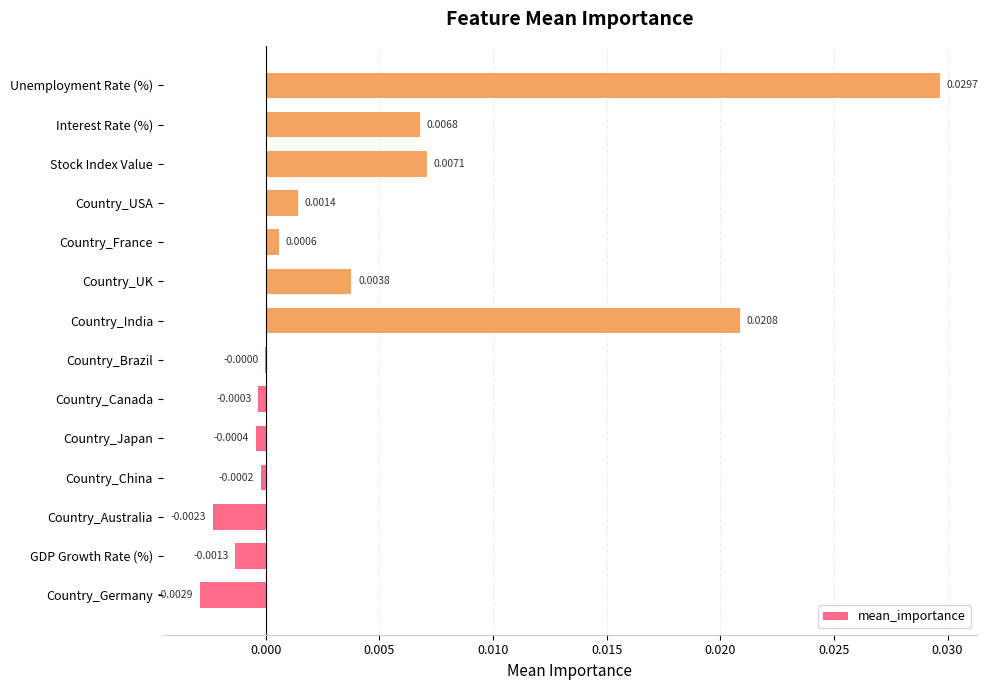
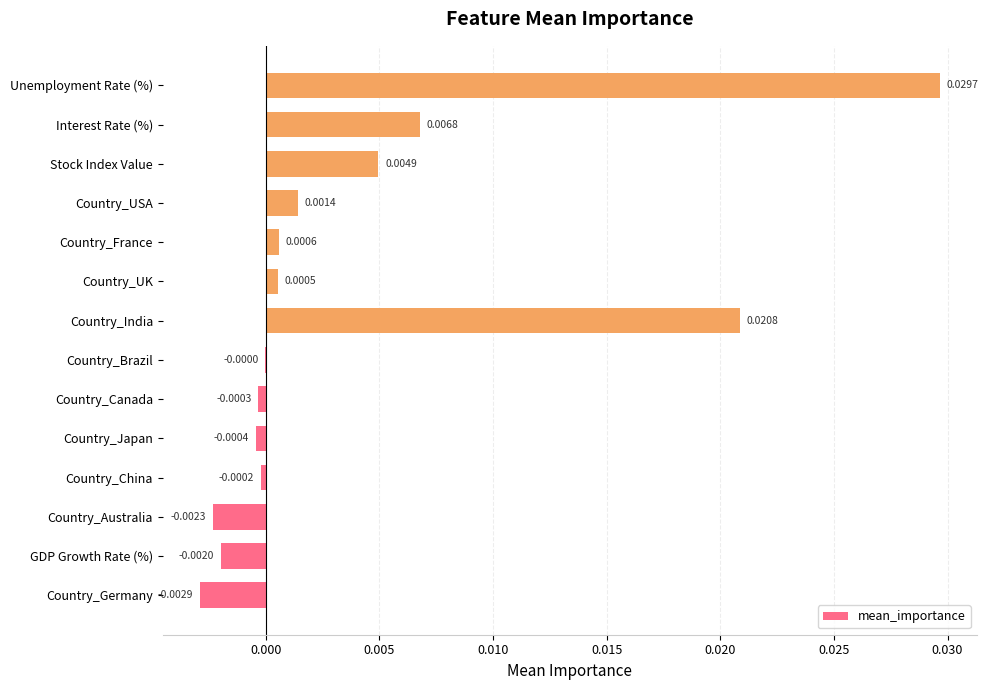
Stock Index Value: 0.0071 -> 0.0049
Country_UK: 0.0038 -> 0.0005
GDP Growth Rate (%): -0.0013 -> -0.0020
